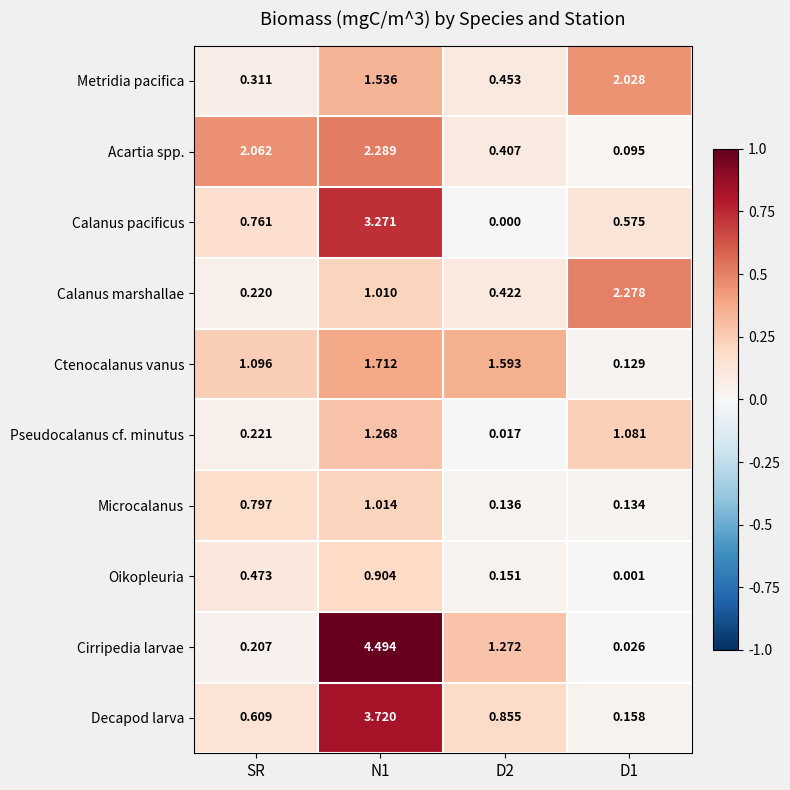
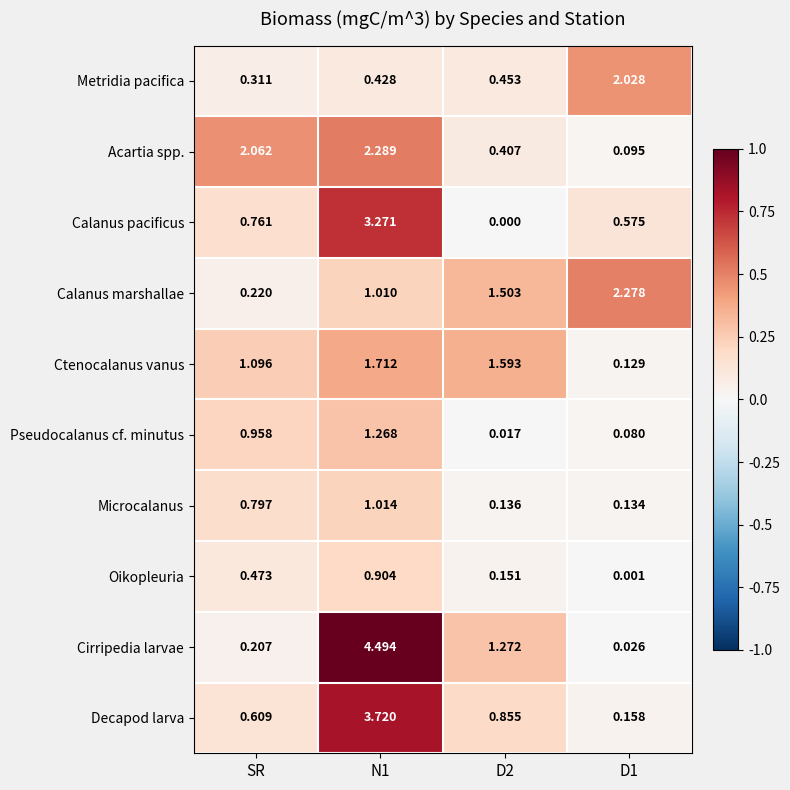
Metridia pacifica, N1: 1.536 -> 0.428
Calanus marshallae, D2: 0.422 -> 1.503
Pseudocalanus cf. minutus, SR: 0.221 -> 0.958
Pseudocalanus cf. minutus, D1: 1.081 -> 0.080
